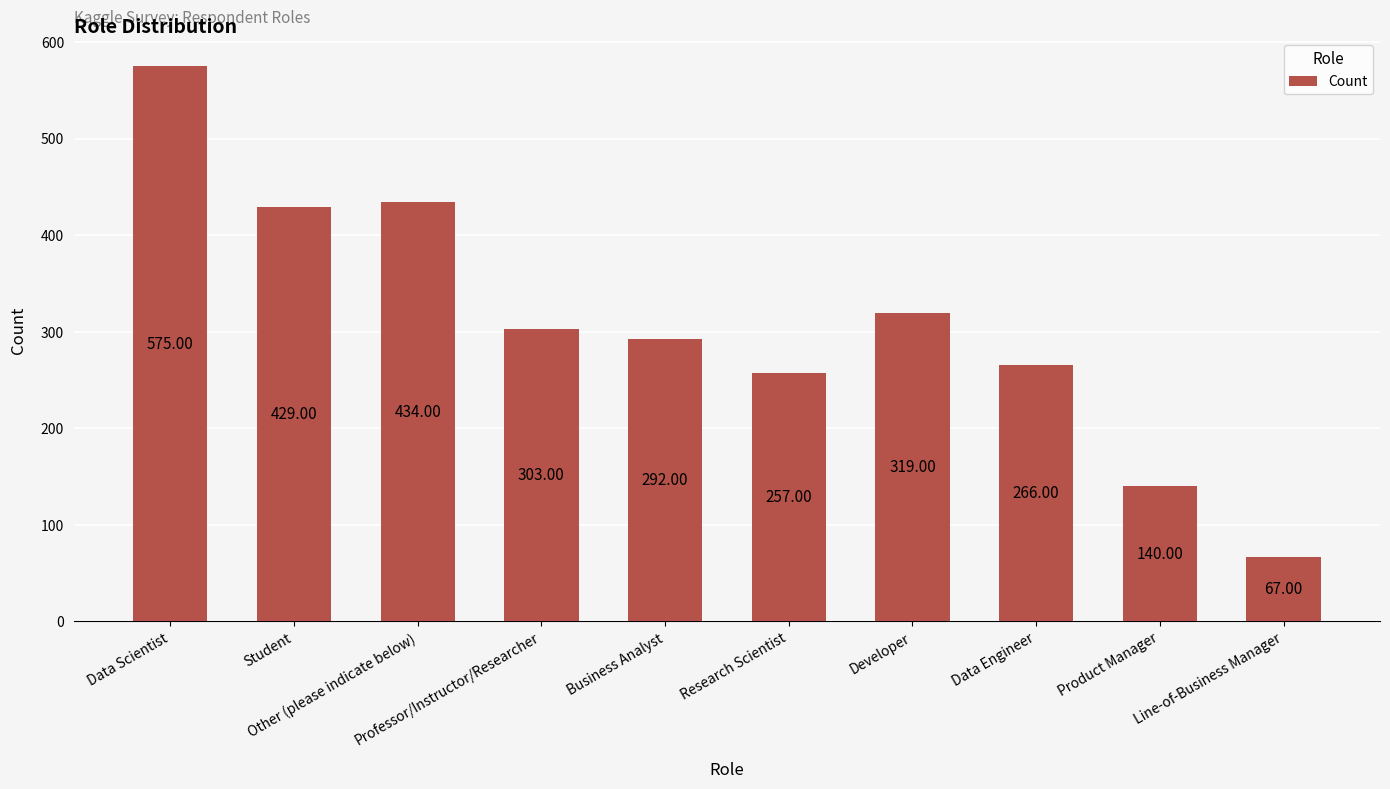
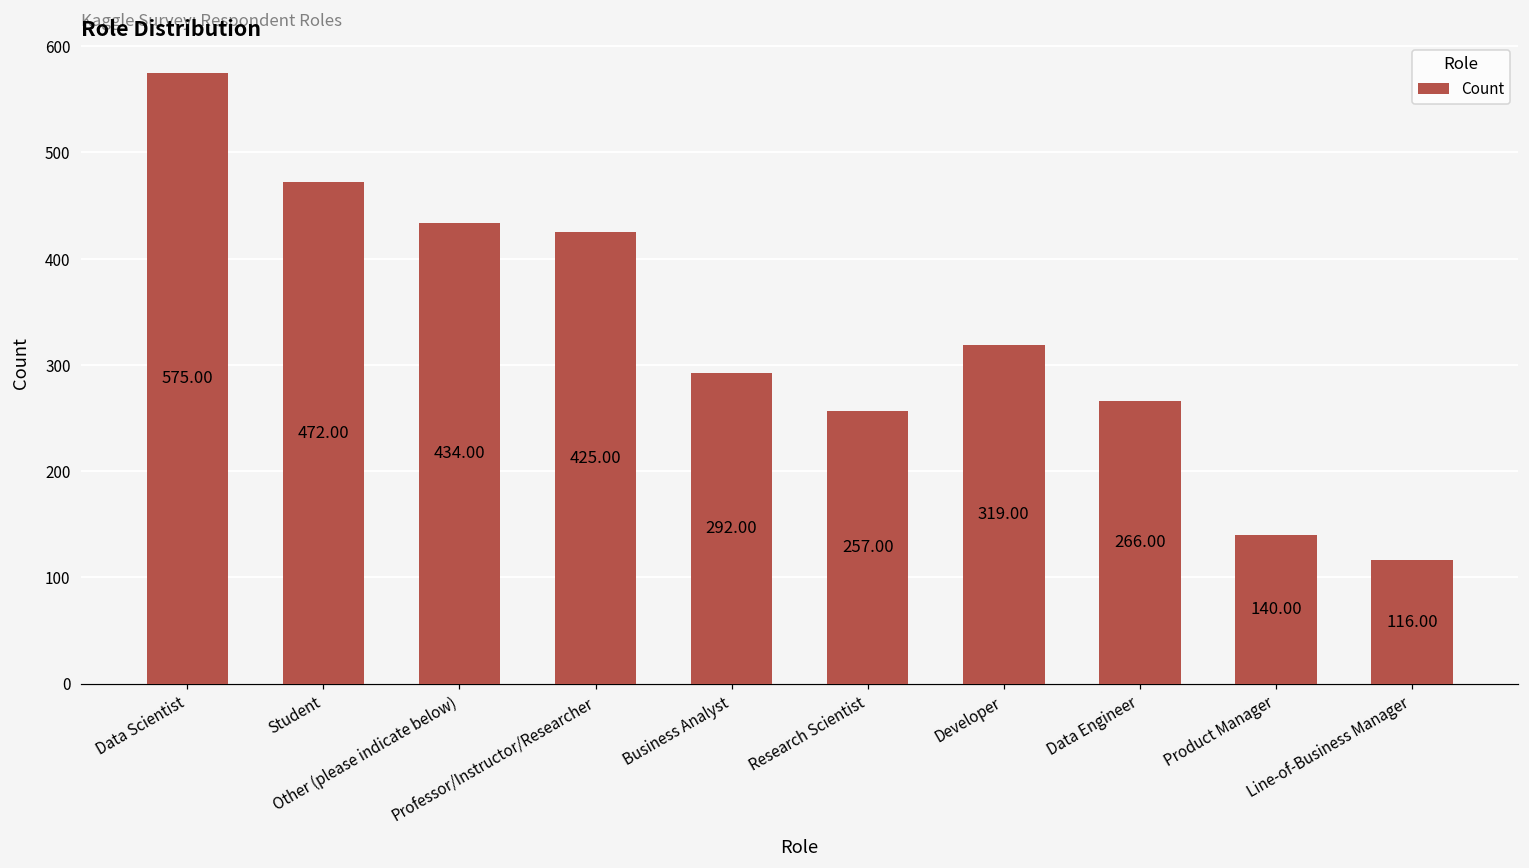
Student: 429.00 -> 472.00
Professor/Instructor/Researcher: 303.00 -> 425.00
Line-of-Business Manager: 67.00 -> 116.00
